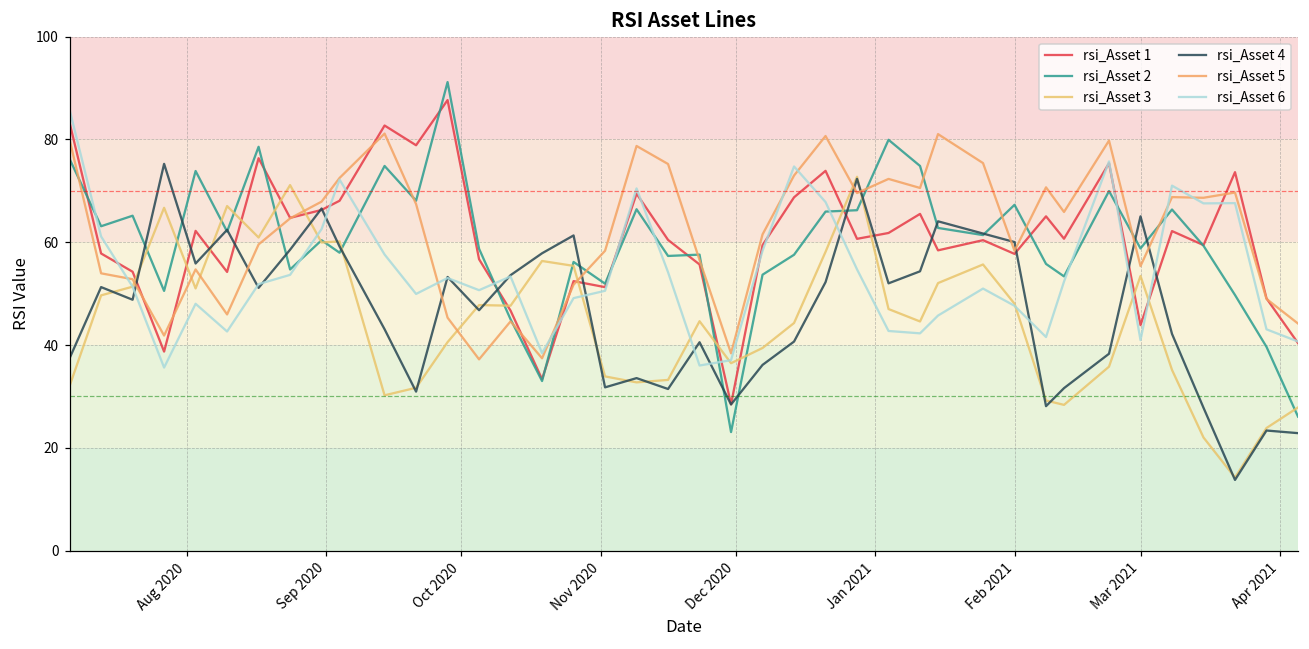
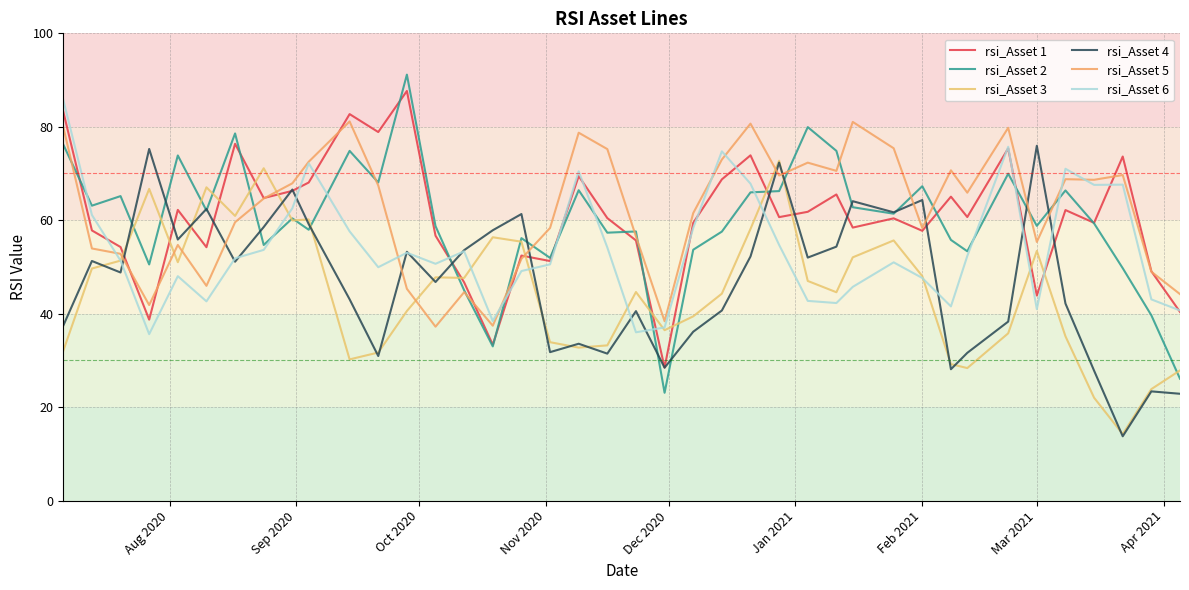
rsi_Asset 4, Feb 2021: 60 -> 64
rsi_Asset 4, Mar 2021: 65 -> 76
